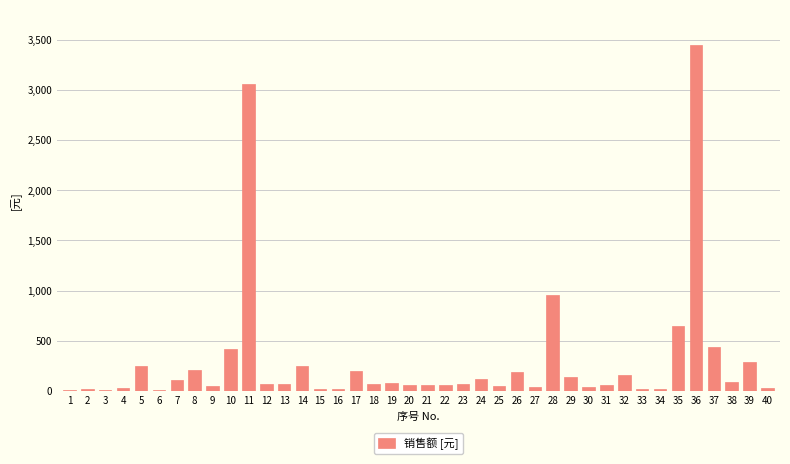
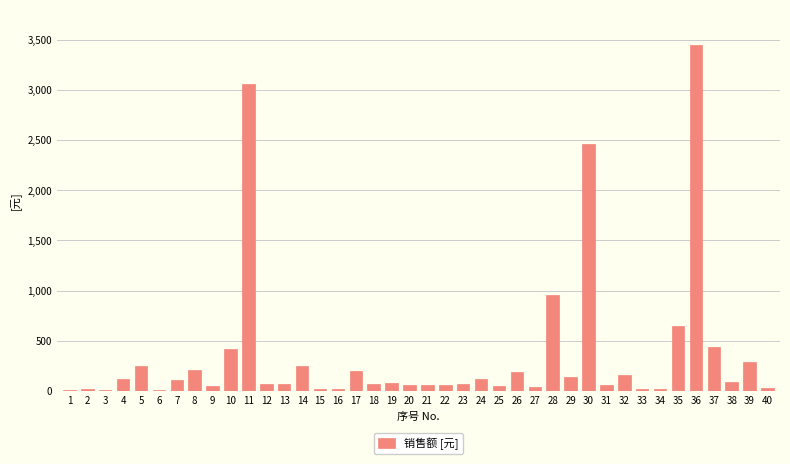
4: 30 -> 120
30: 40 -> 2,460
